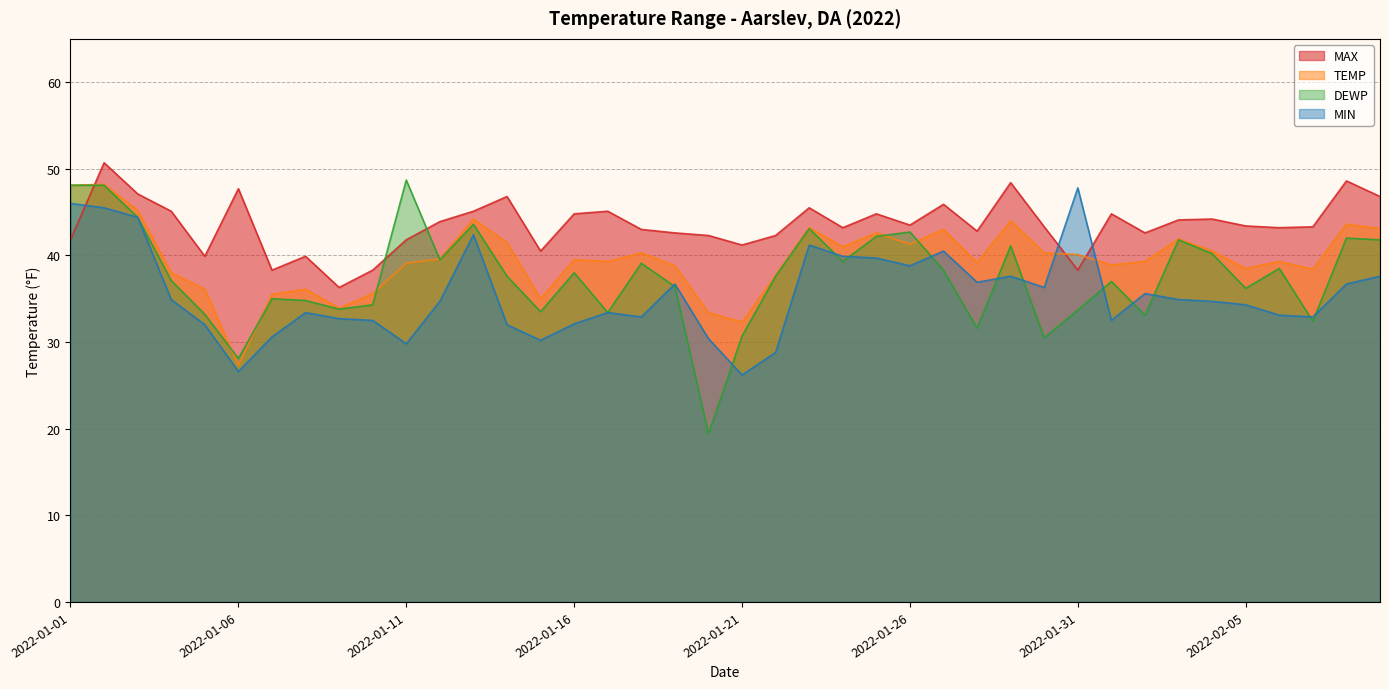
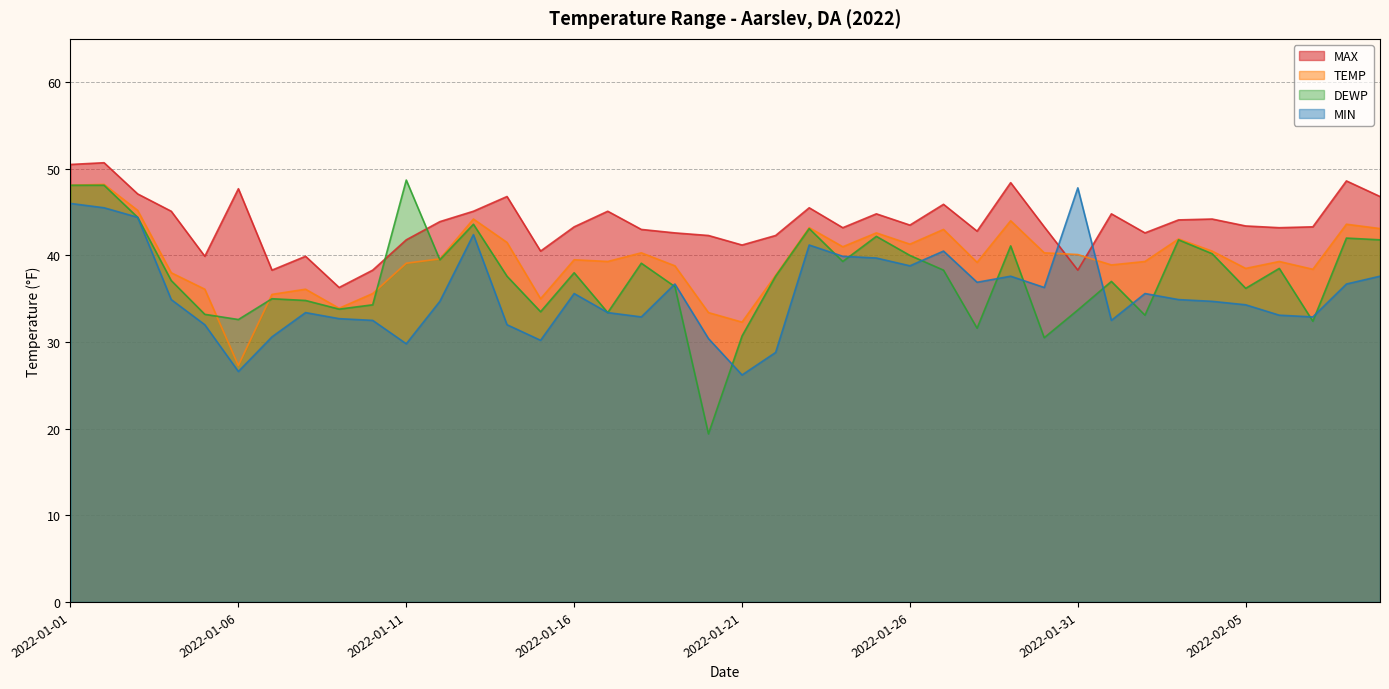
MAX, 2022-01-01: 42 -> 51
DEWP, 2022-01-06: 28 -> 33
MAX, 2022-01-16: 45 -> 43
MIN, 2022-01-16: 32 -> 36
DEWP, 2022-01-26: 43 -> 40
